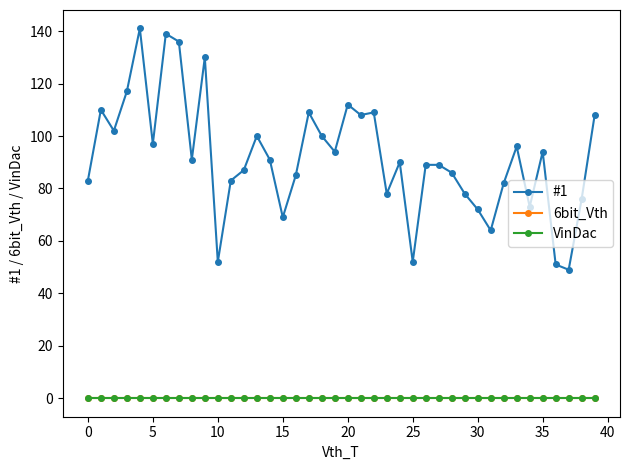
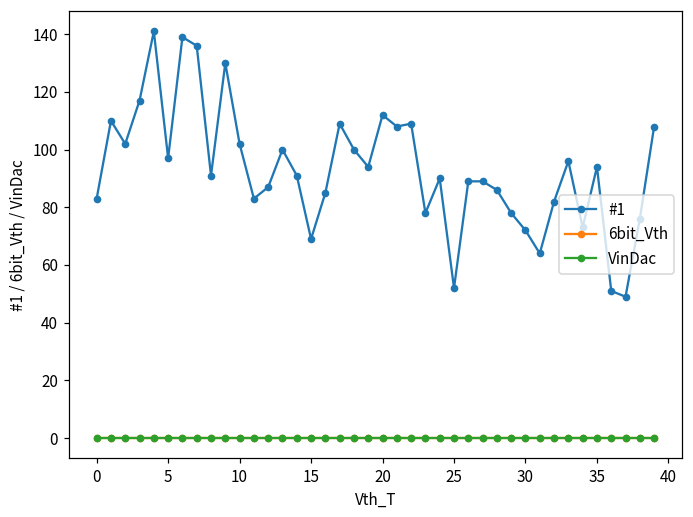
#1, 10: 52 -> 102
